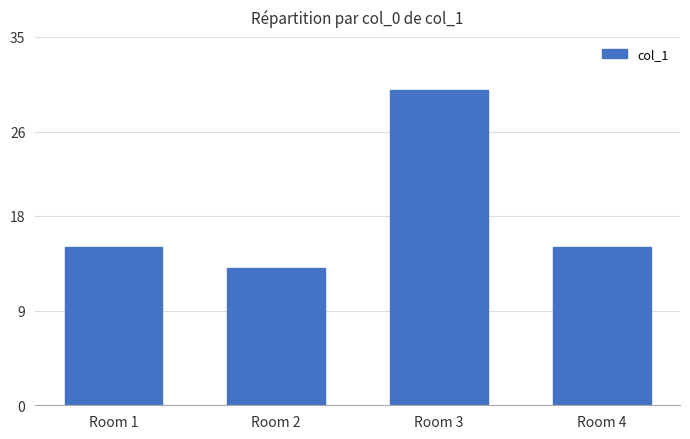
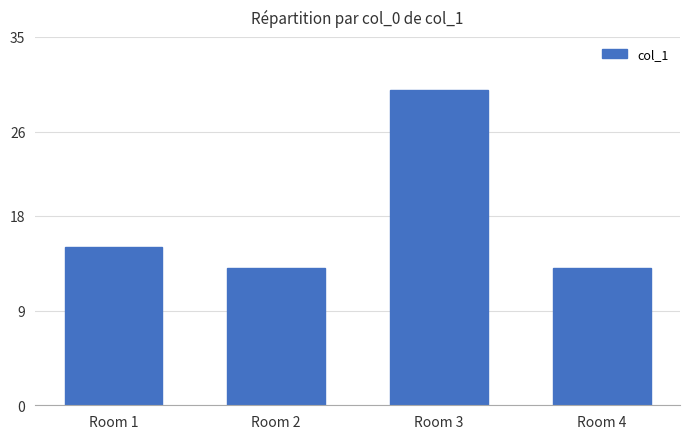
Room 4: 15 -> 13
